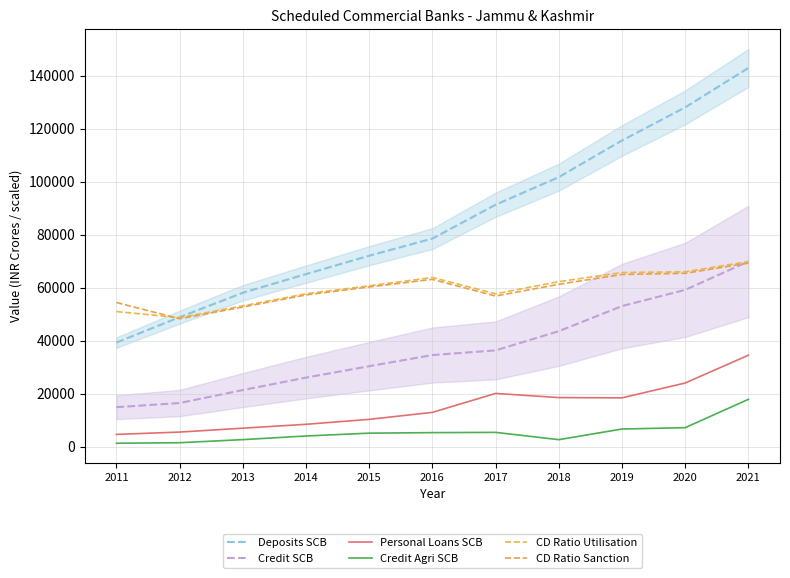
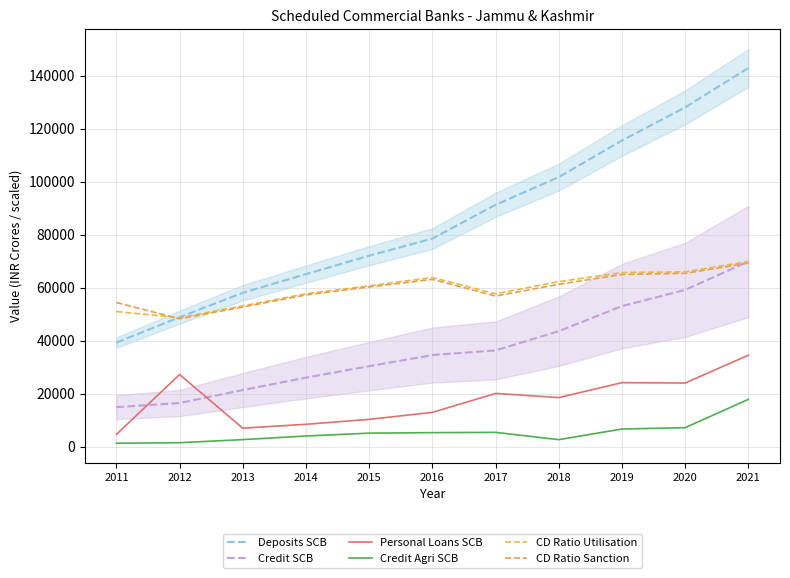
Personal Loans SCB, 2012: 6000 -> 27000
Personal Loans SCB, 2019: 18000 -> 24000
